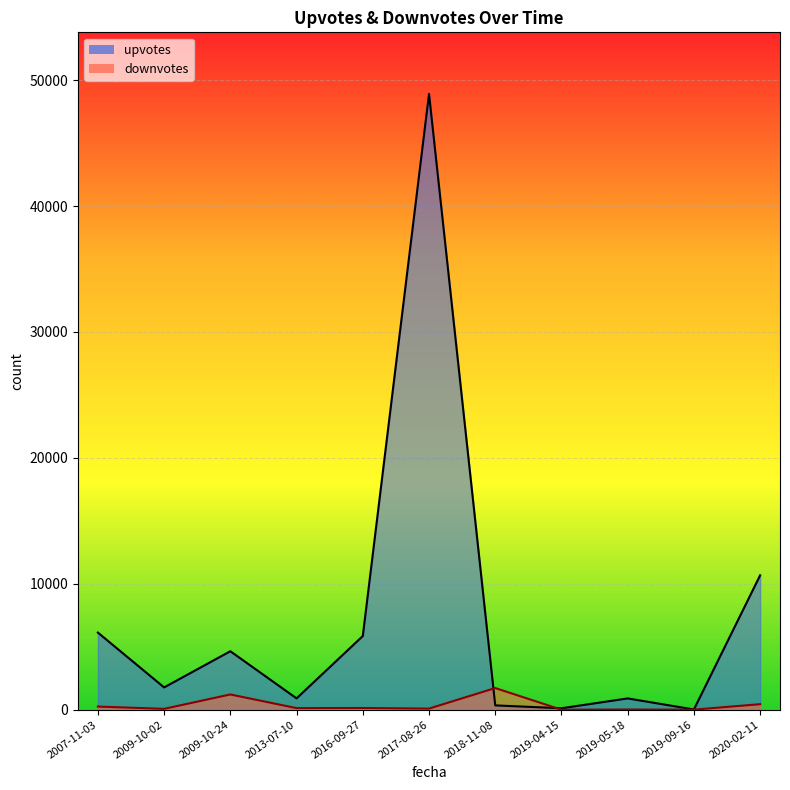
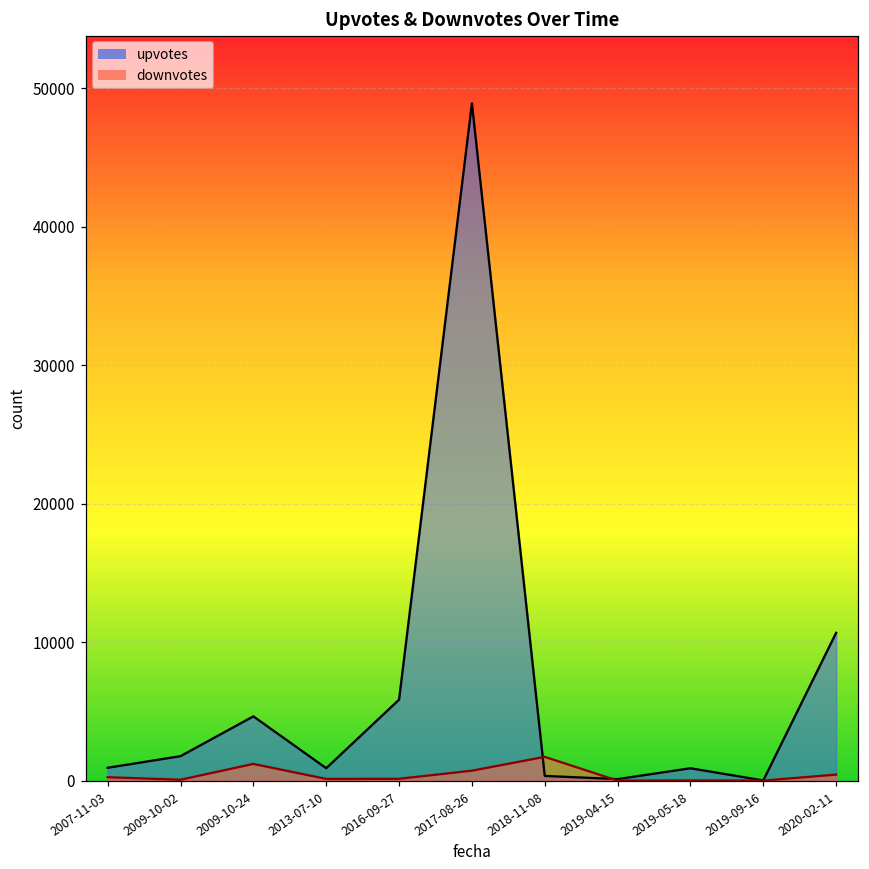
upvotes, 2007-11-03: 6100 -> 900
downvotes, 2017-08-26: 100 -> 700
